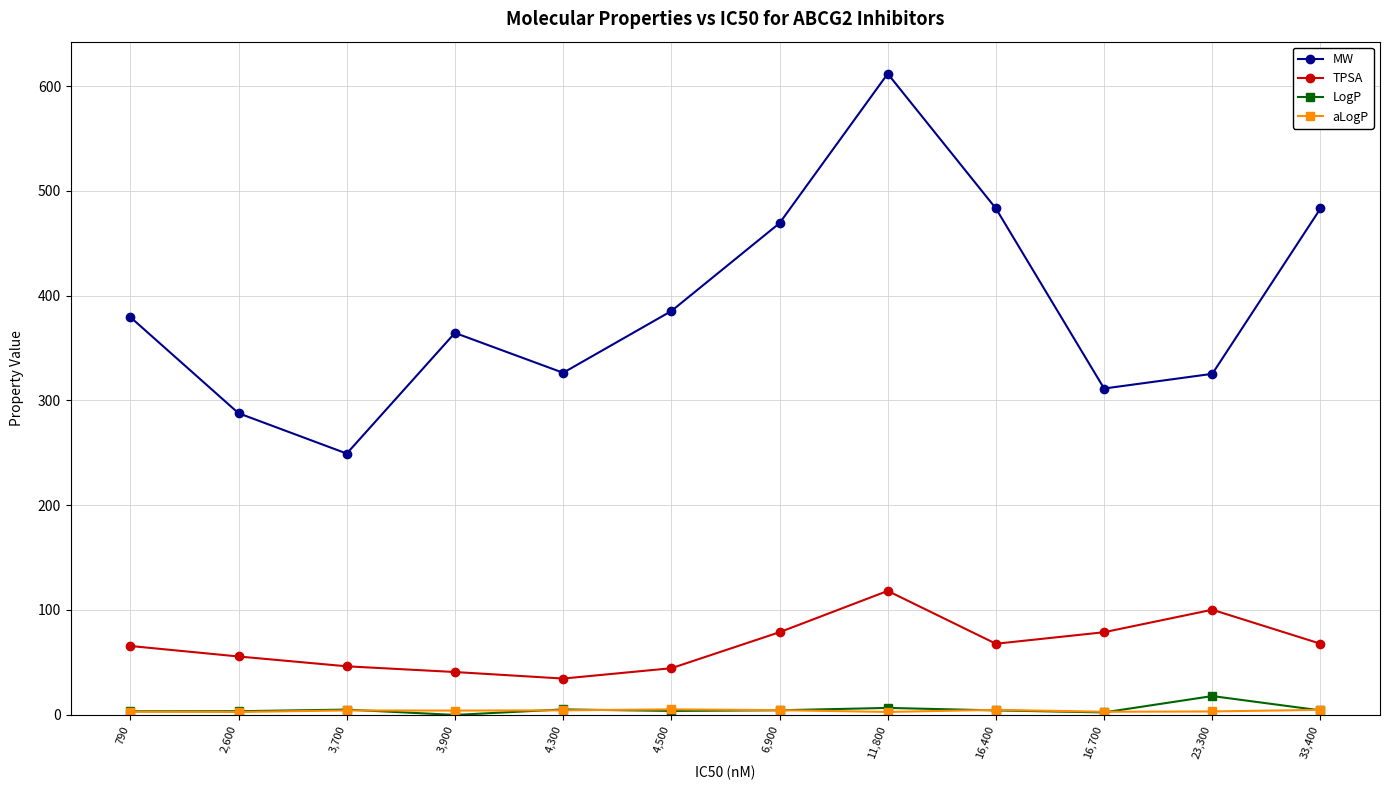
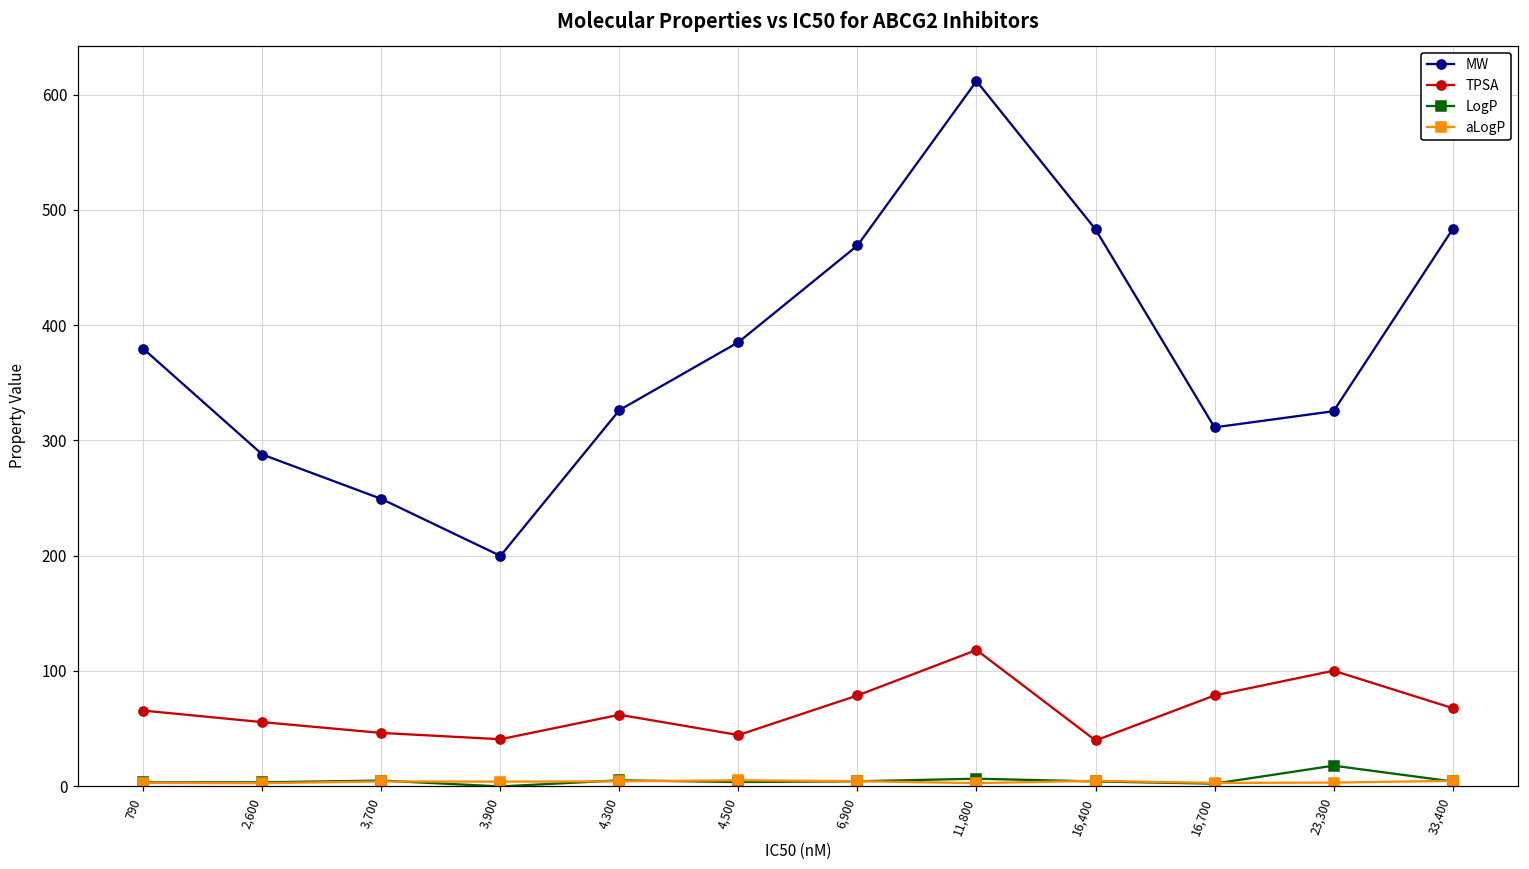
MW, 3,900: 364 -> 200
TPSA, 4,300: 35 -> 62
TPSA, 16,400: 68 -> 40
